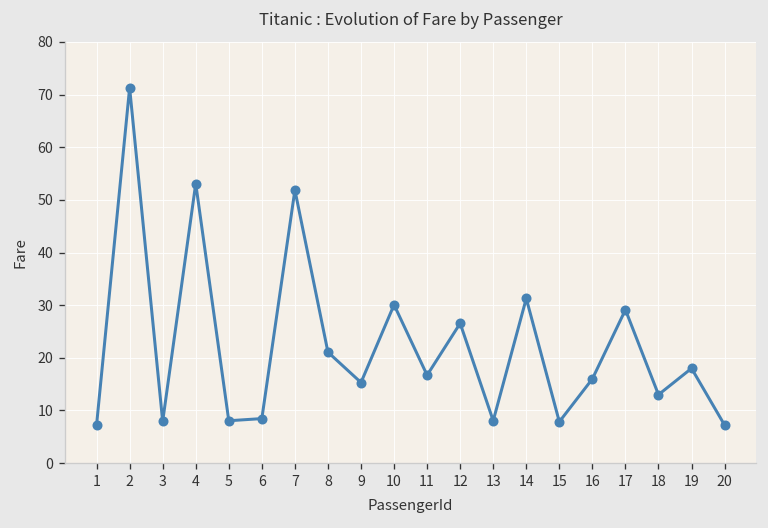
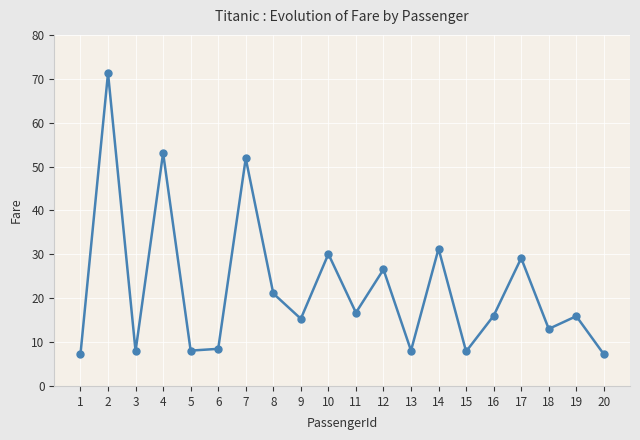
19: 18 -> 16
